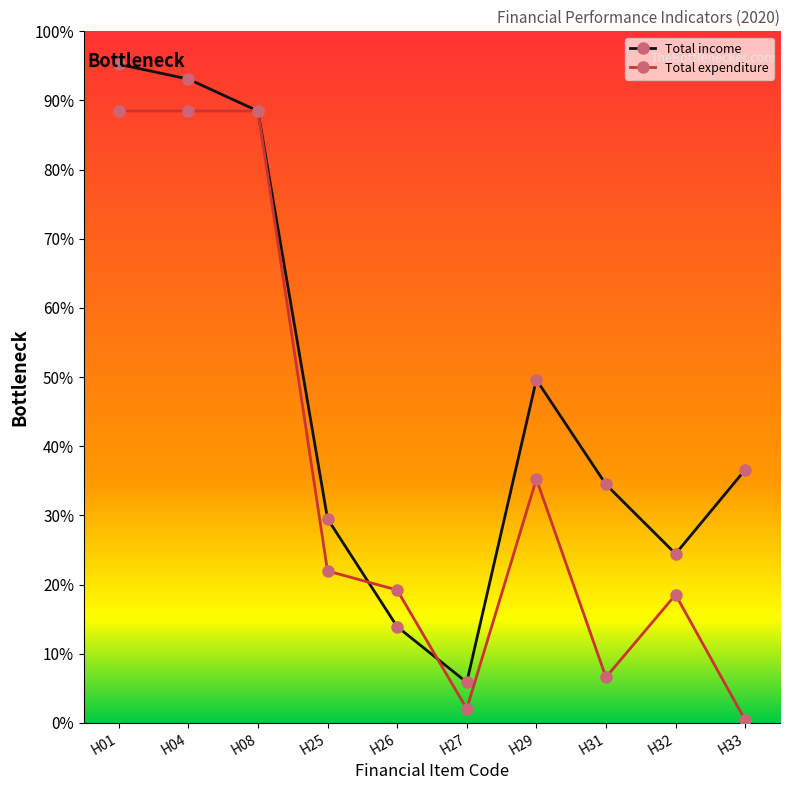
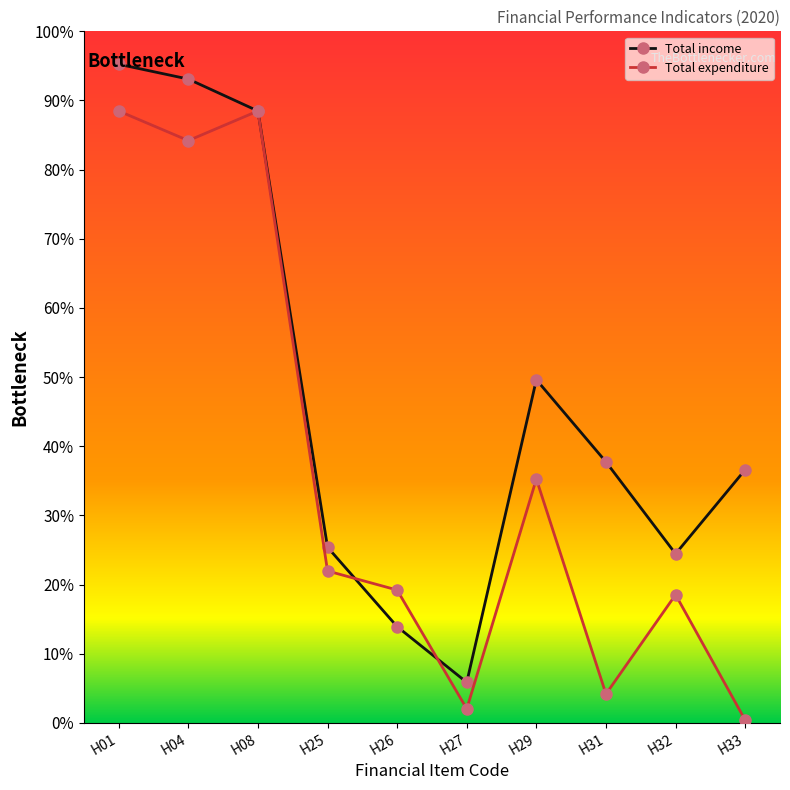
Total expenditure, H04: 88% -> 84%
Total income, H25: 30% -> 25%
Total income, H31: 34% -> 38%
Total expenditure, H31: 7% -> 4%
